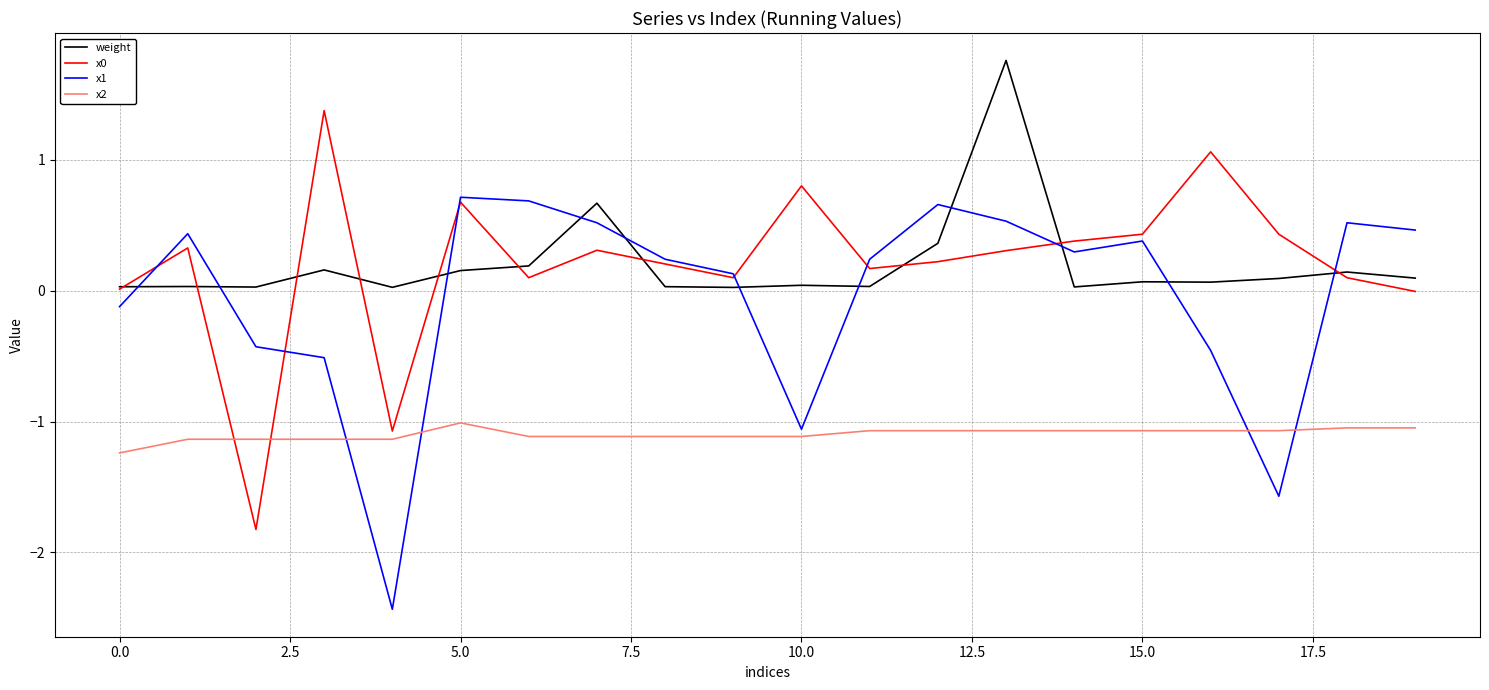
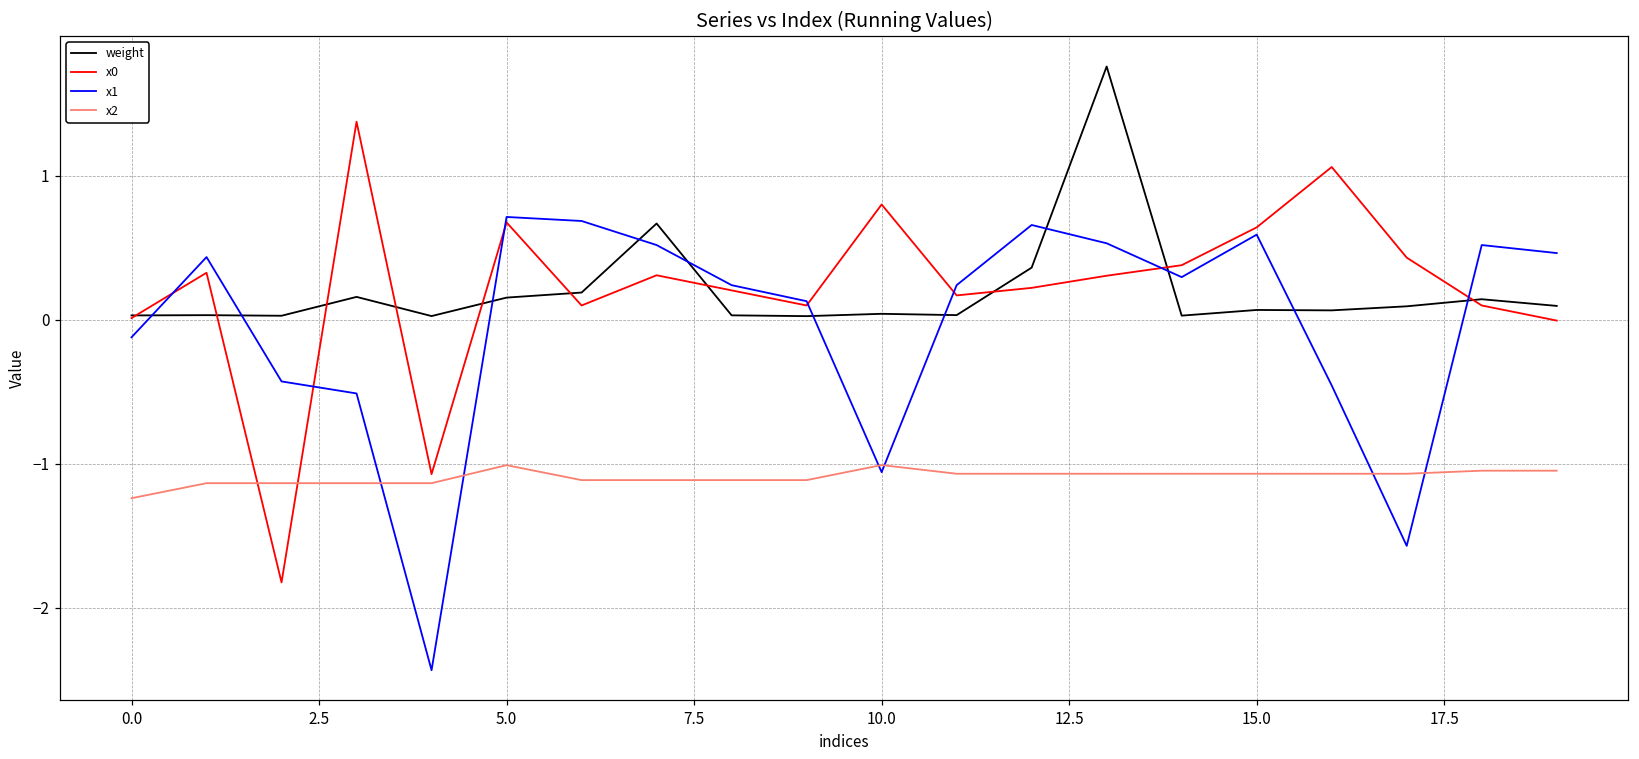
x2, 10.0: -1.11 -> -1.01
x0, 15.0: 0.43 -> 0.64
x1, 15.0: 0.38 -> 0.59
